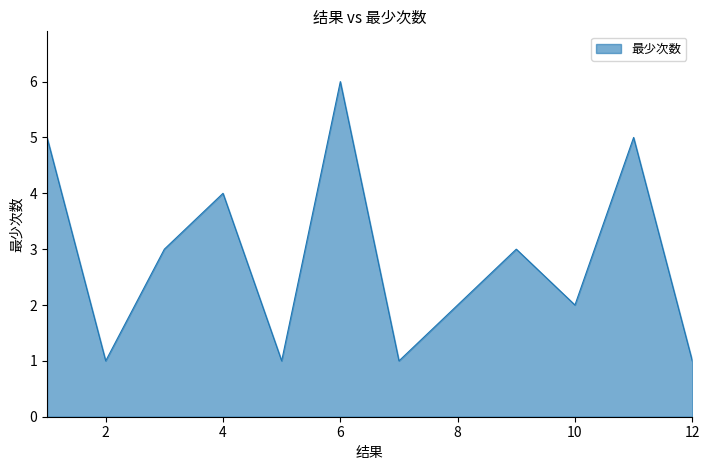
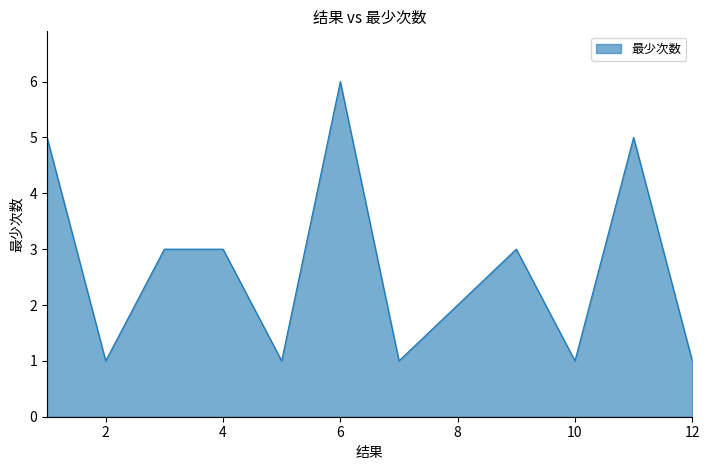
4: 4 -> 3
10: 2 -> 1
